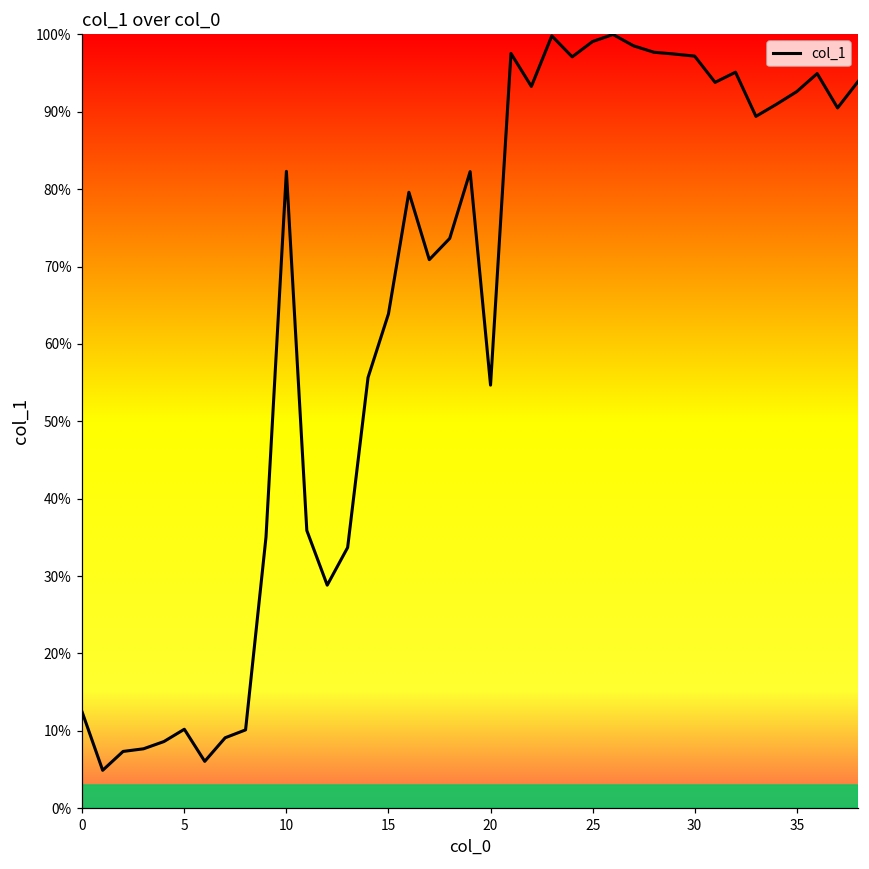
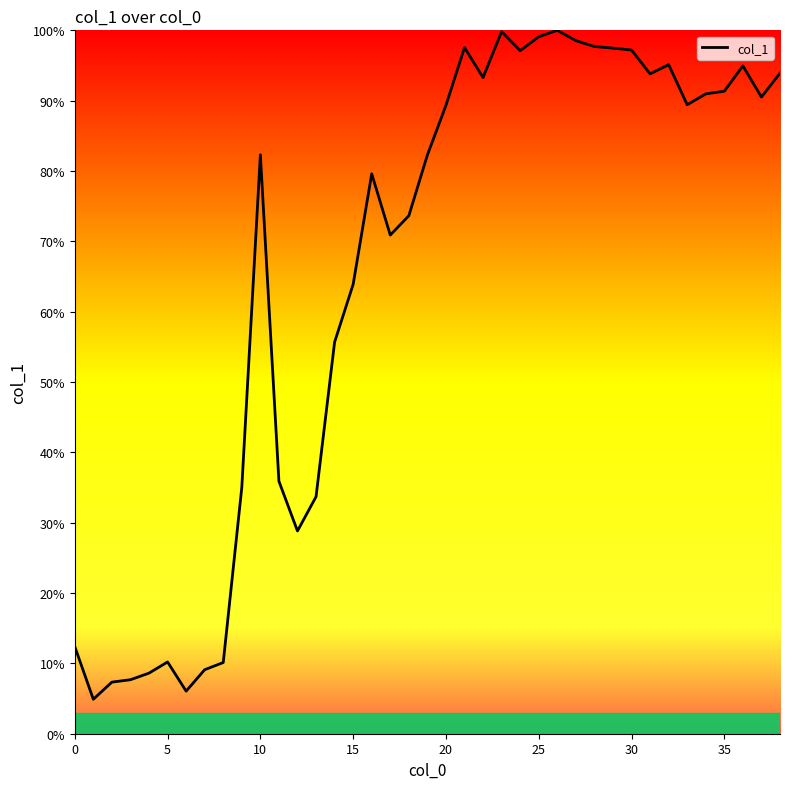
20: 55% -> 89%
35: 93% -> 91%
